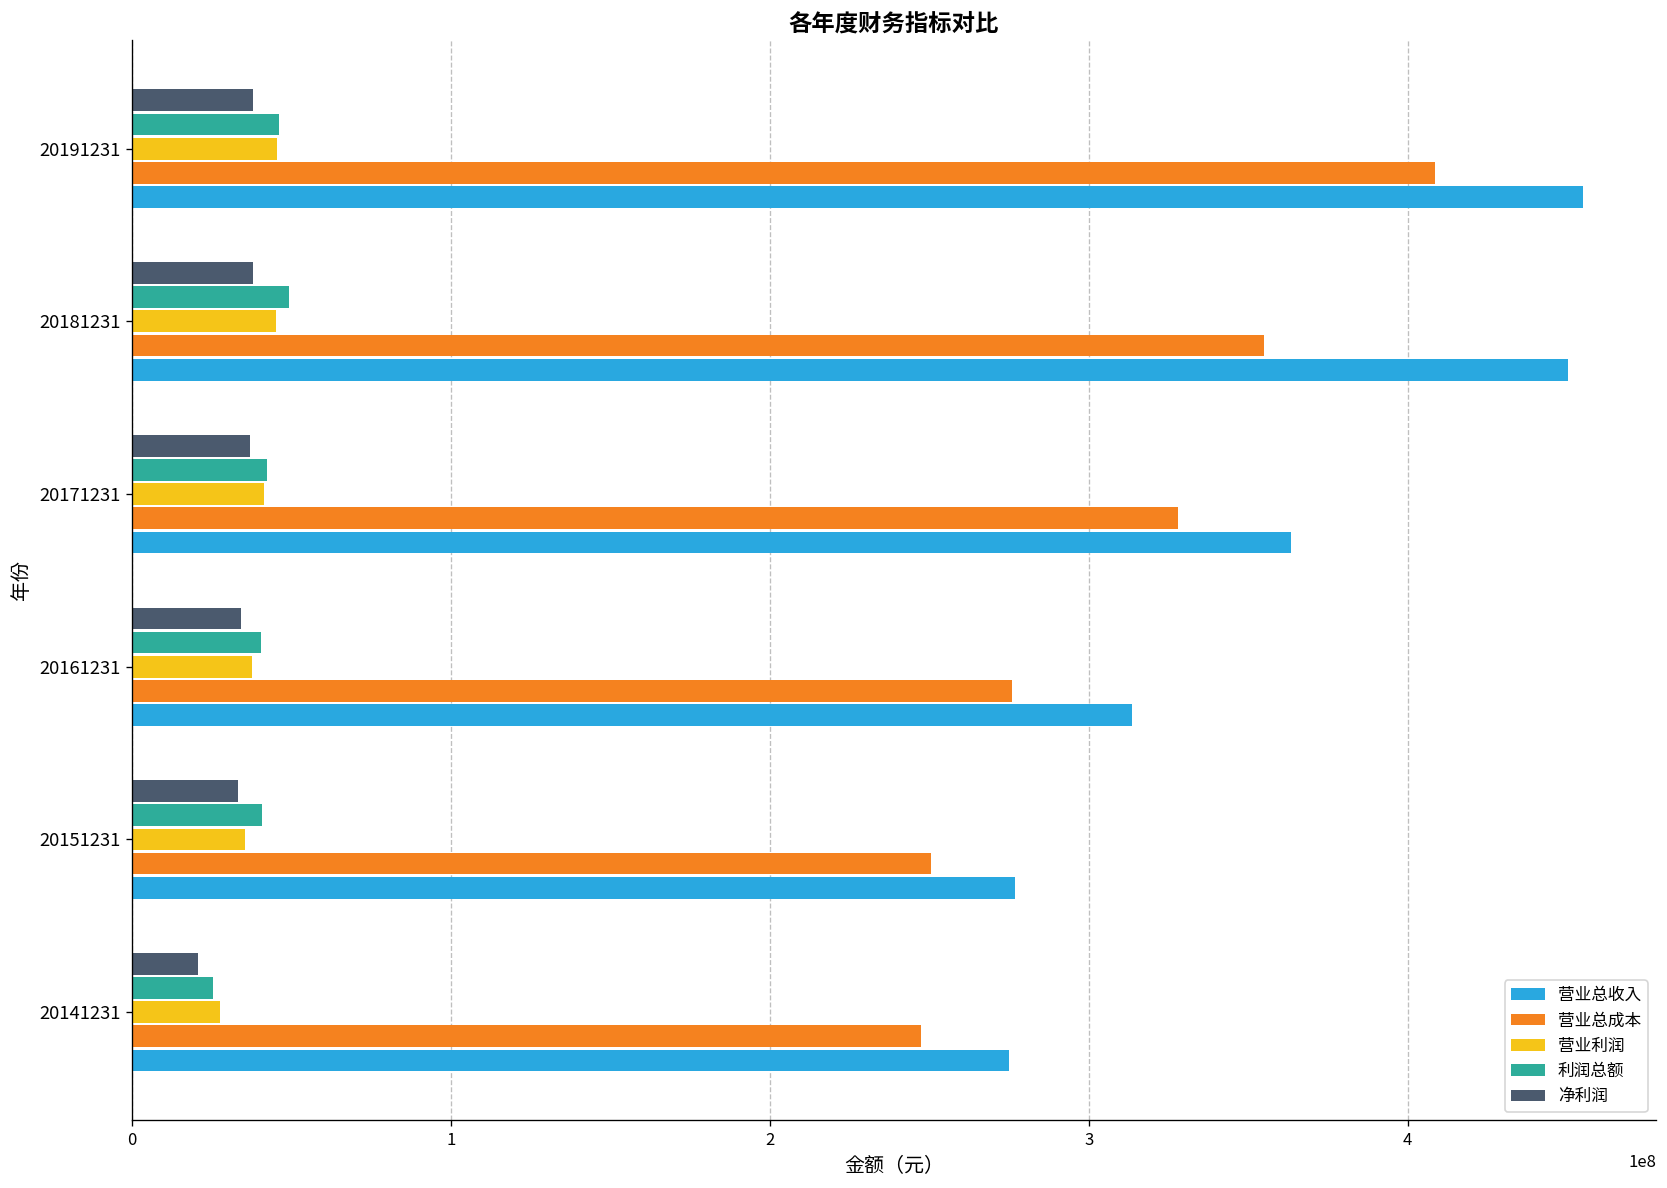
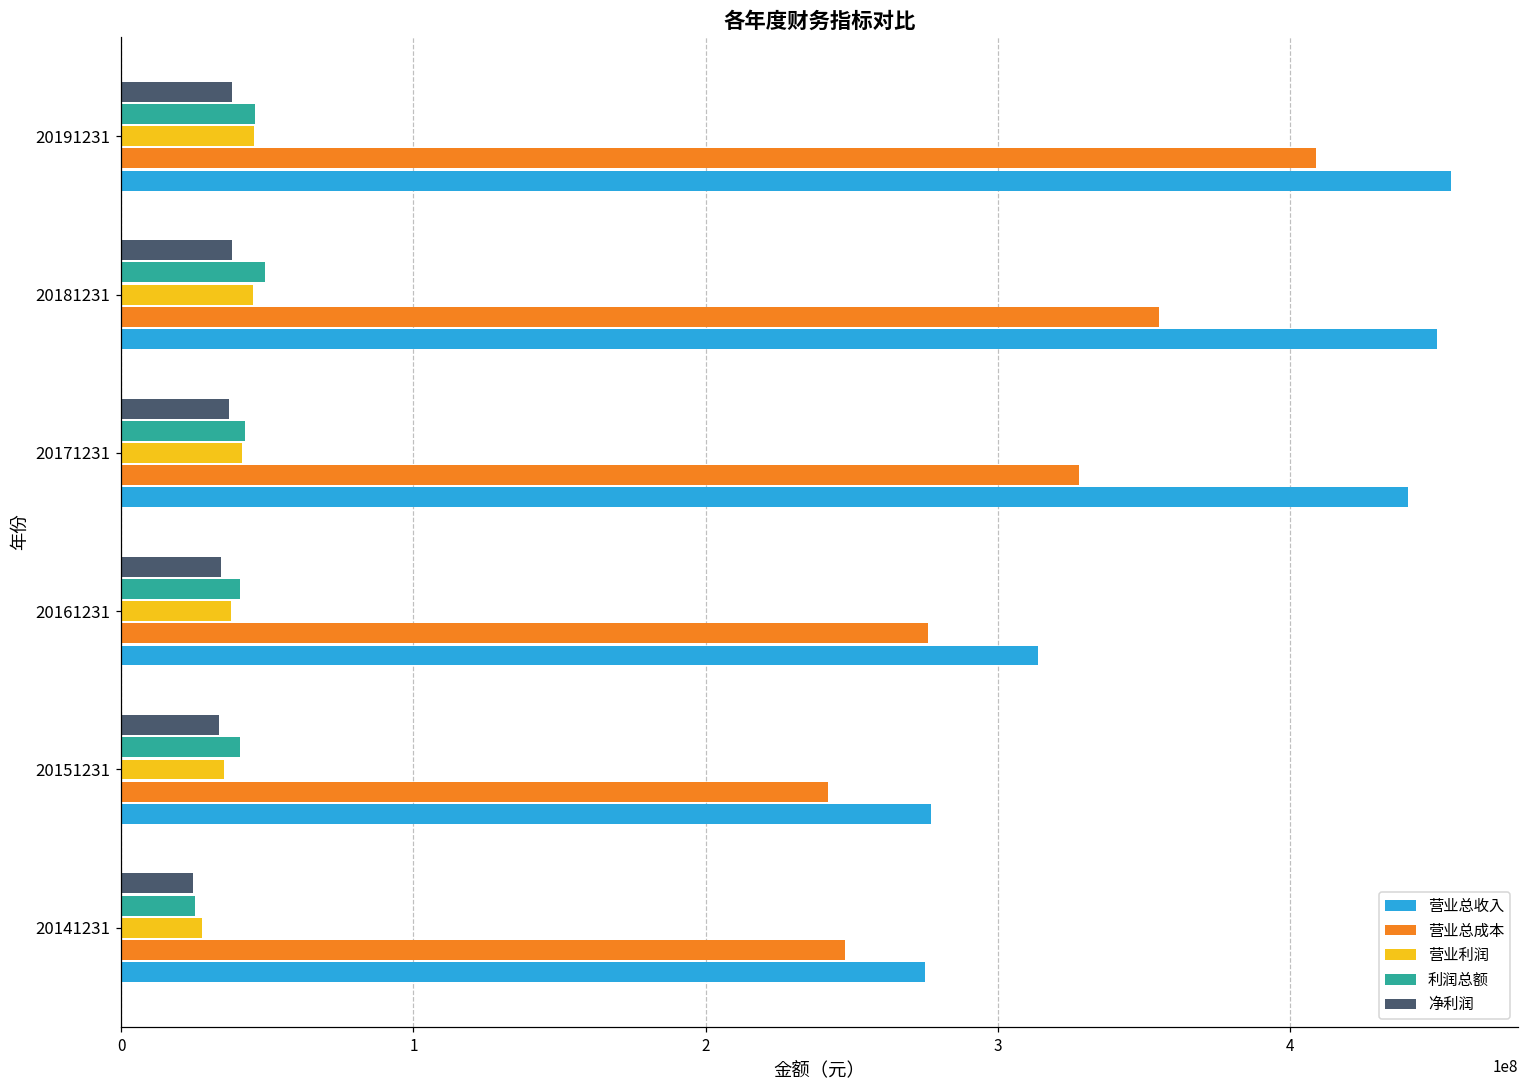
营业总收入, 20171231: 363000000 -> 440000000
营业总成本, 20151231: 251000000 -> 242000000
净利润, 20141231: 21000000 -> 24000000
